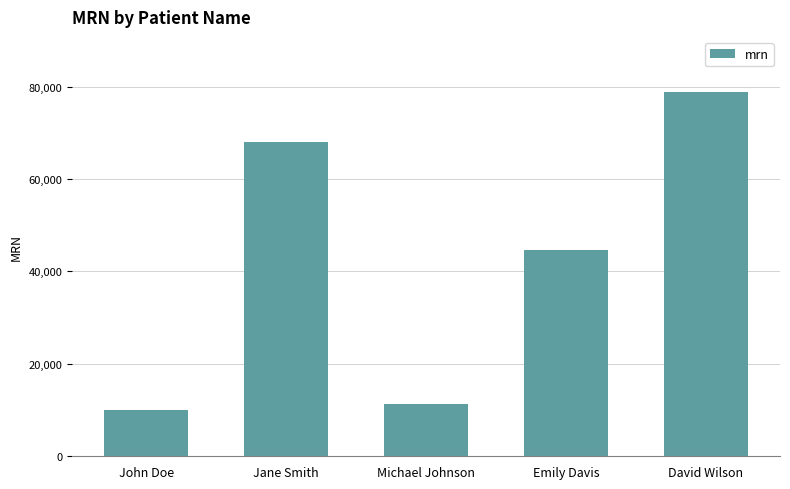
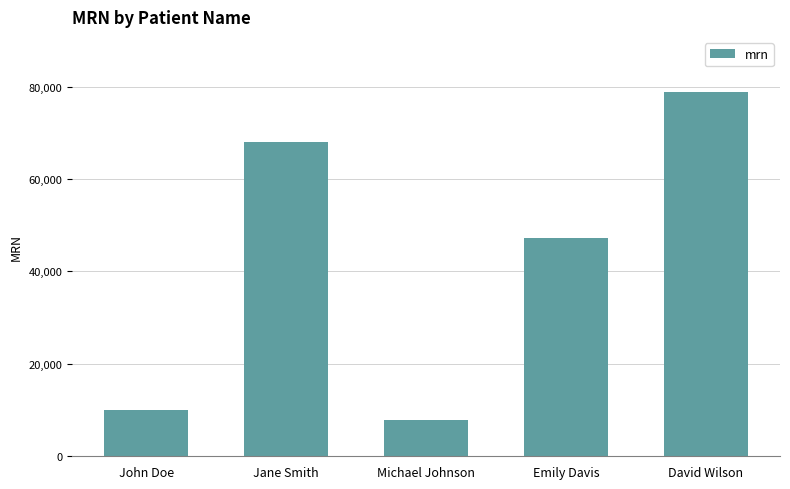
Michael Johnson: 11,000 -> 8,000
Emily Davis: 45,000 -> 47,000
